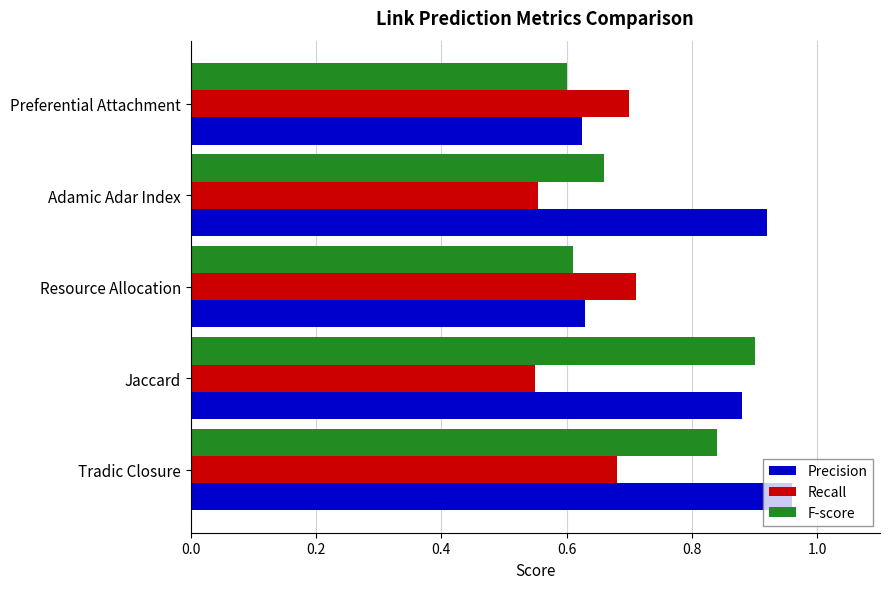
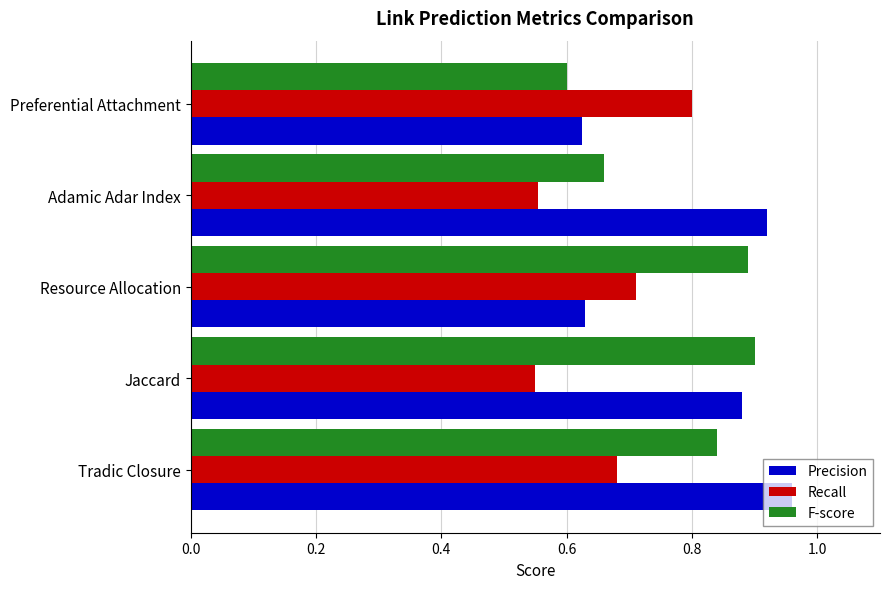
Recall, Preferential Attachment: 0.7 -> 0.8
F-score, Resource Allocation: 0.61 -> 0.89
